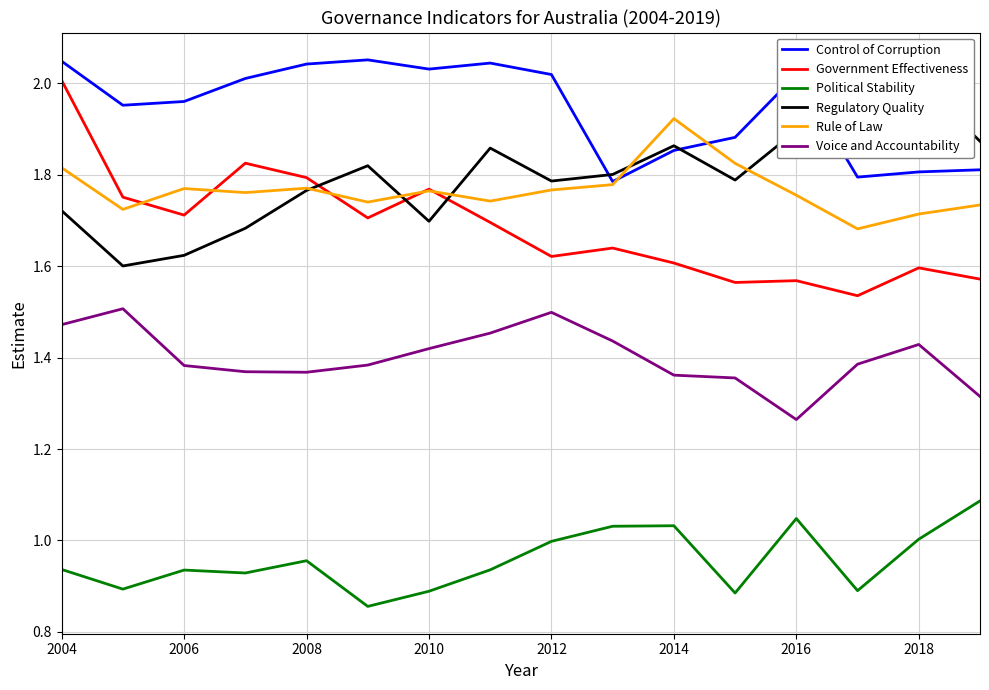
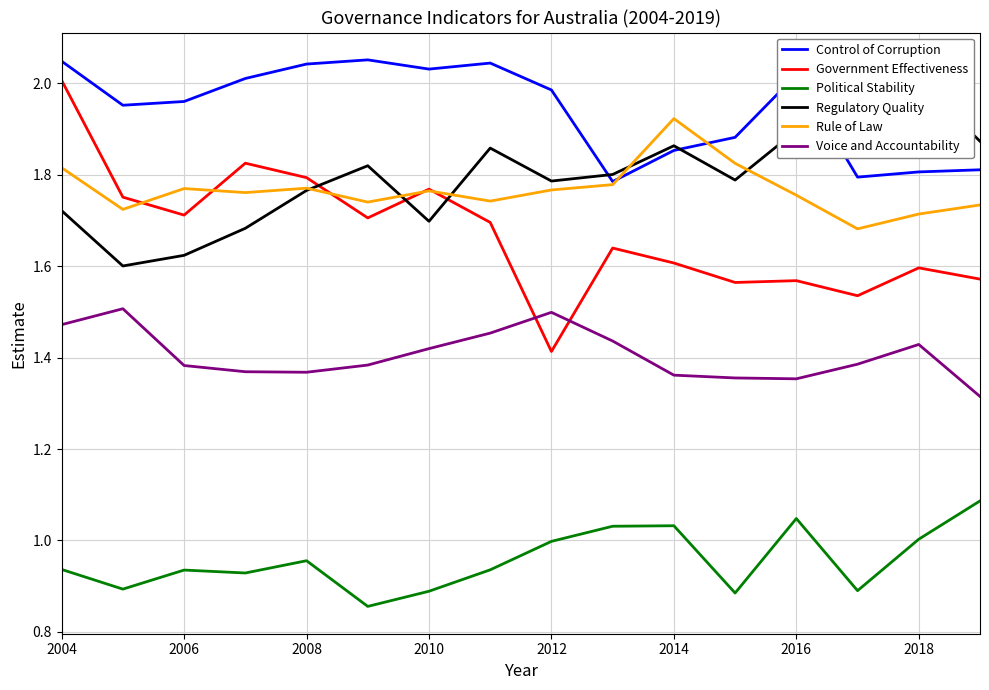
Control of Corruption, 2012: 2.02 -> 1.99
Government Effectiveness, 2012: 1.62 -> 1.41
Voice and Accountability, 2016: 1.26 -> 1.35
